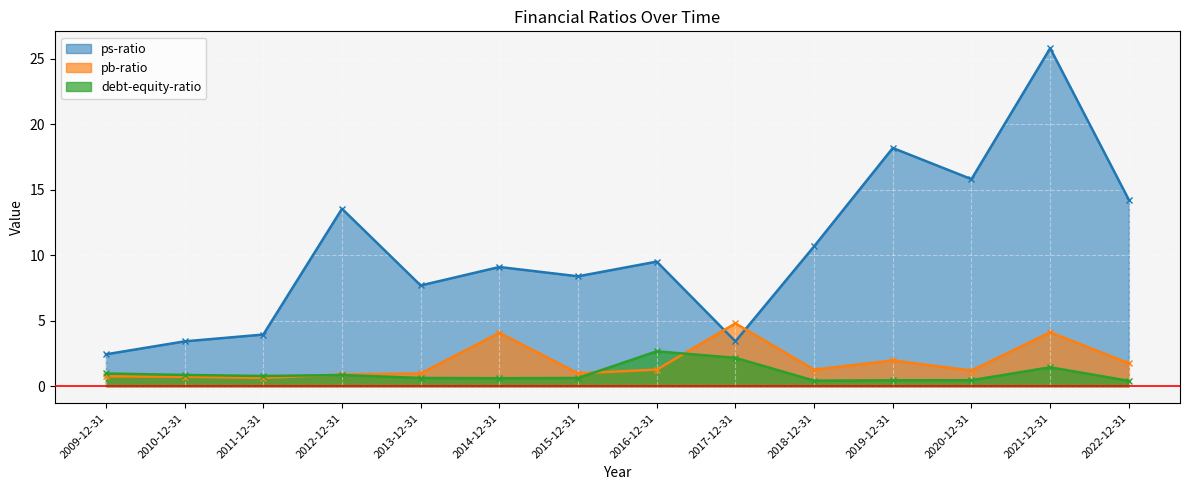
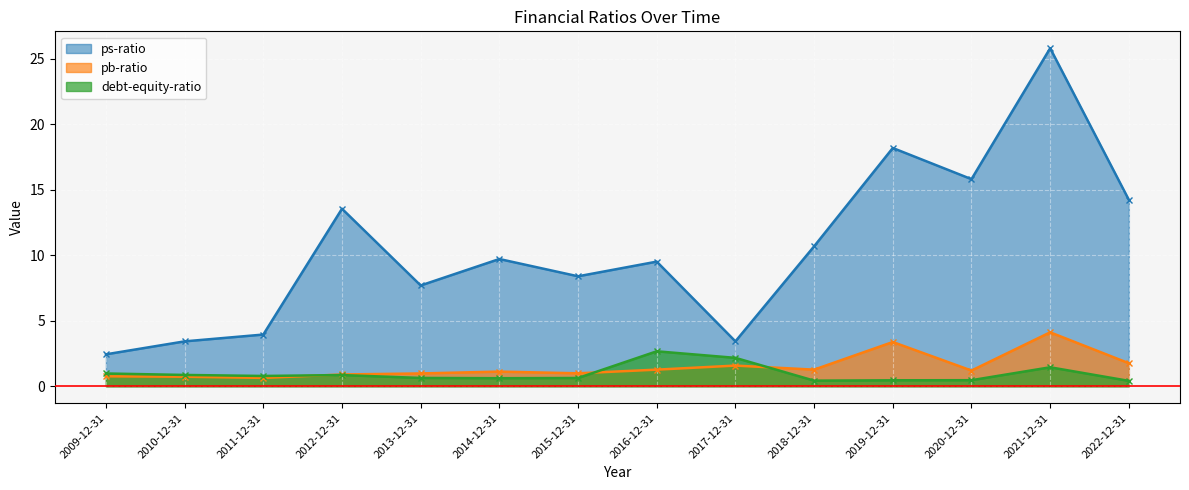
ps-ratio, 2014-12-31: 9.1 -> 9.7
pb-ratio, 2014-12-31: 4.1 -> 1.1
pb-ratio, 2017-12-31: 4.8 -> 1.6
pb-ratio, 2019-12-31: 2.0 -> 3.4
